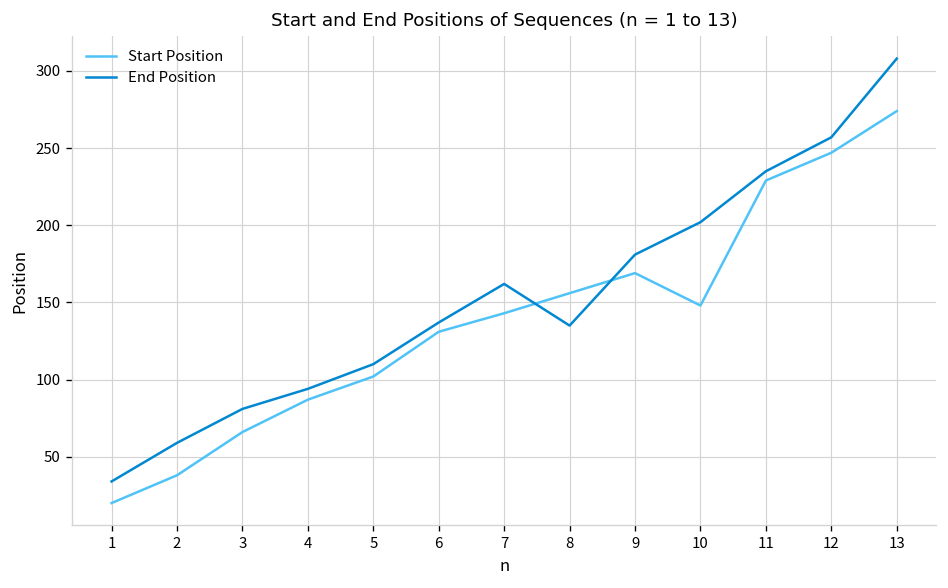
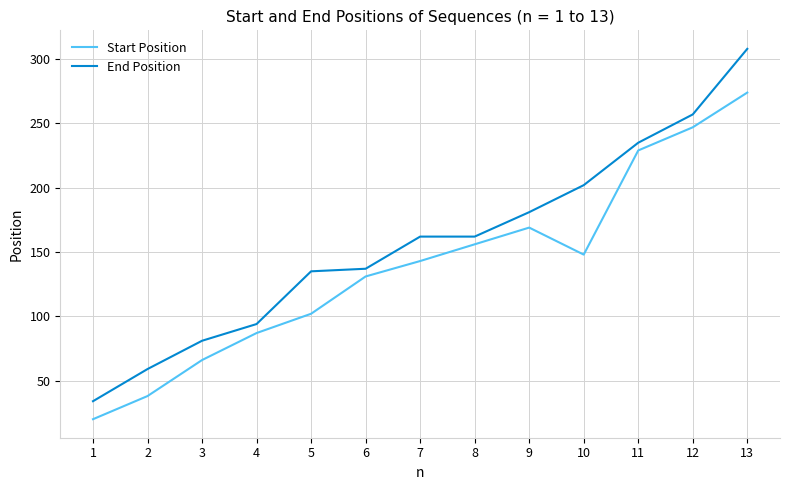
End Position, 5: 110 -> 135
End Position, 8: 135 -> 162
